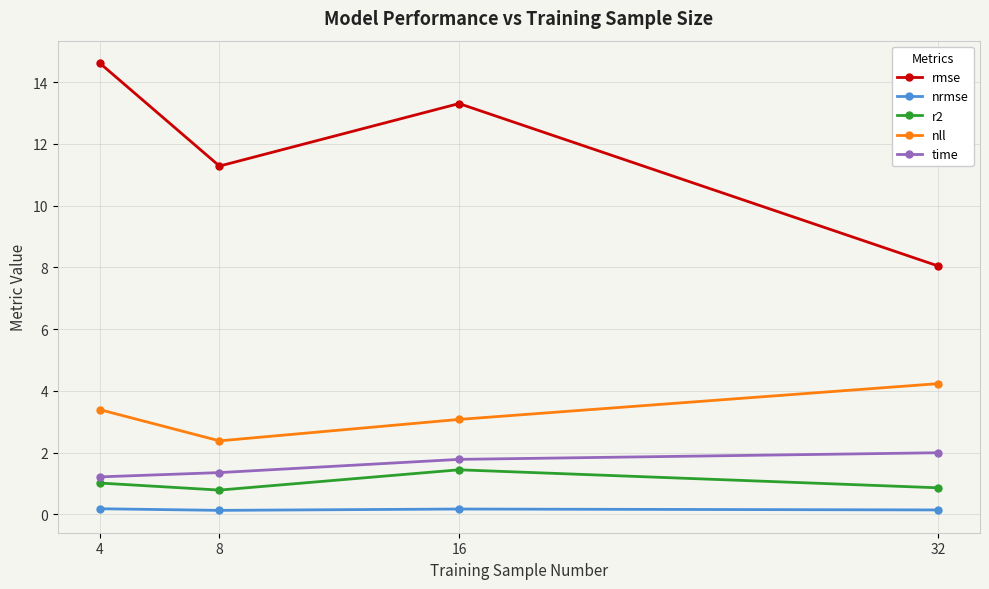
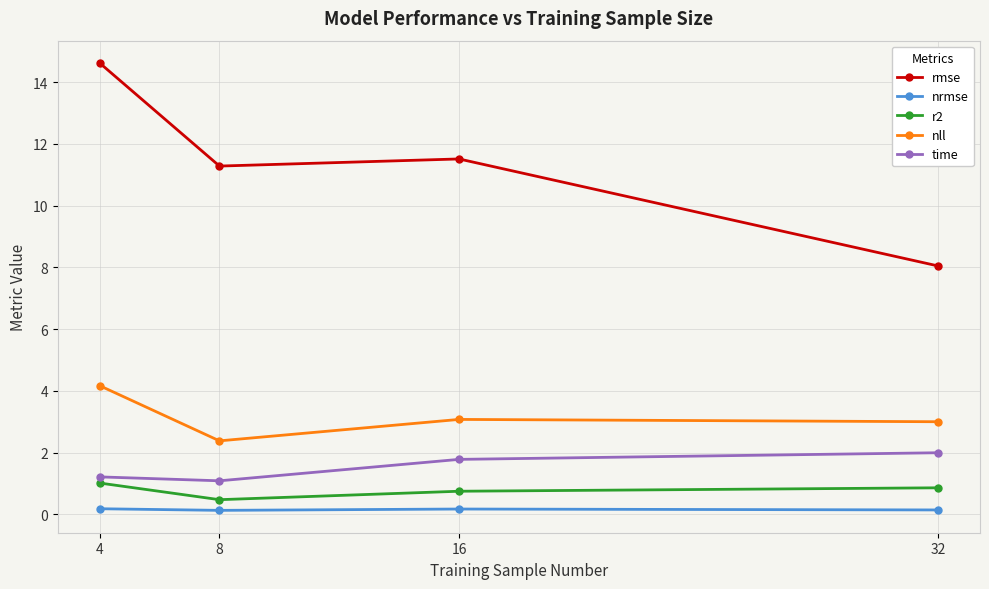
nll, 4: 3.4 -> 4.2
r2, 8: 0.8 -> 0.5
time, 8: 1.4 -> 1.1
rmse, 16: 13.3 -> 11.5
r2, 16: 1.4 -> 0.7
nll, 32: 4.2 -> 3.0
